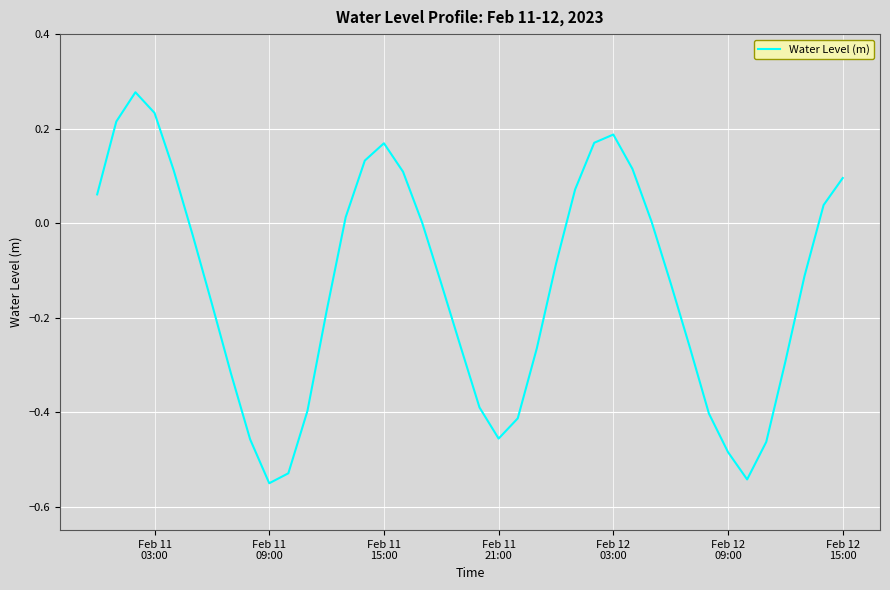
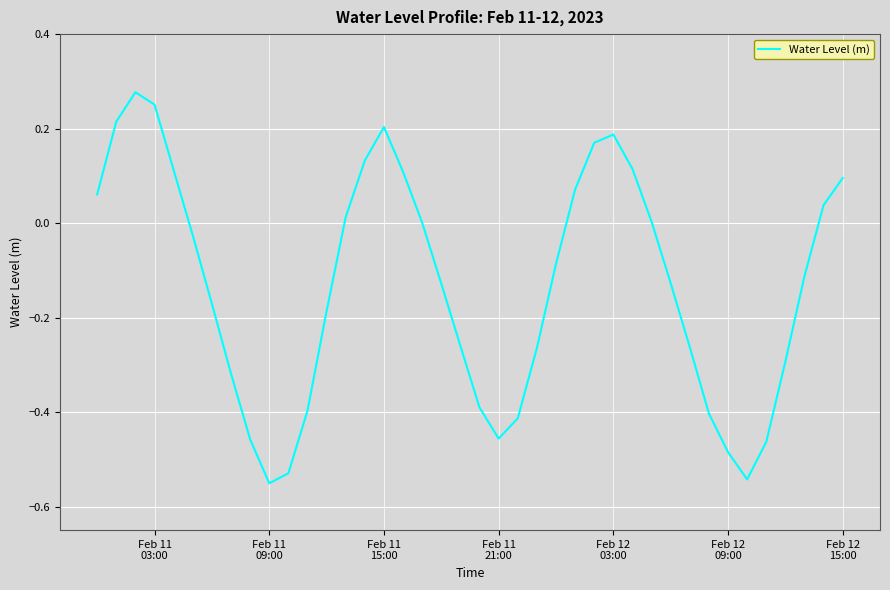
Feb 11 03:00: 0.23 -> 0.25
Feb 11 15:00: 0.17 -> 0.20
